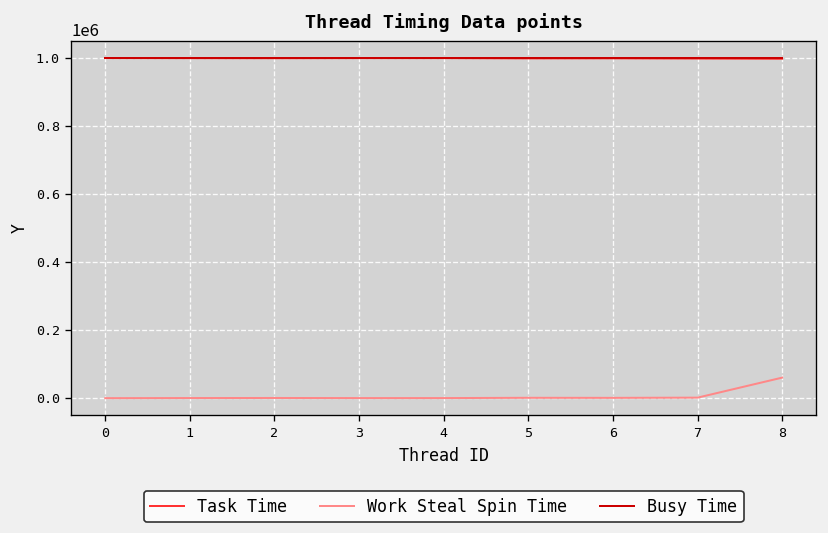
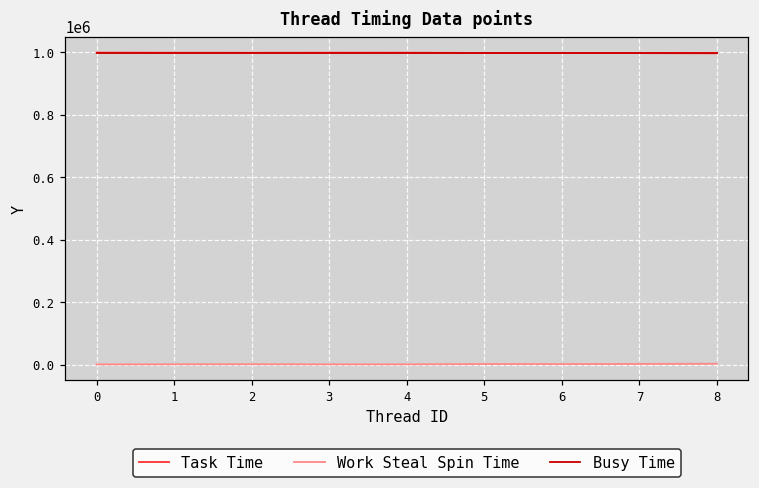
Work Steal Spin Time, 8: 60000 -> 0
